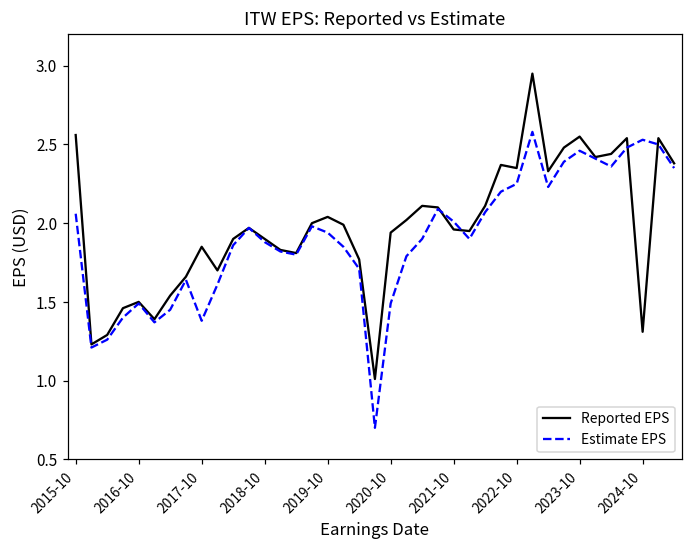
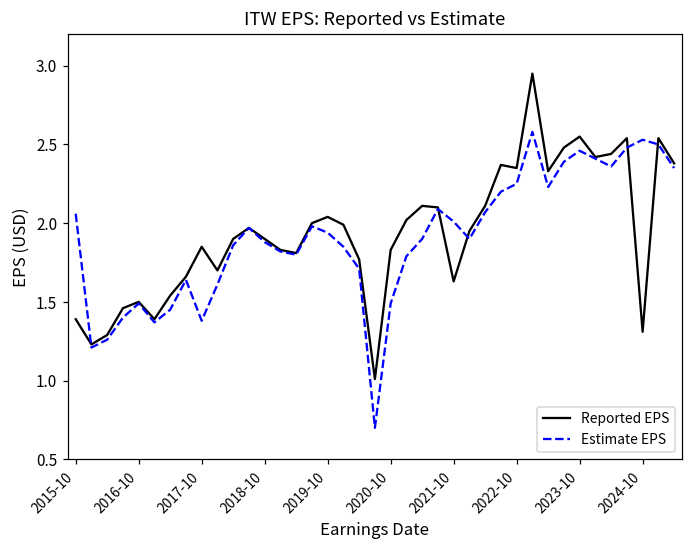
Reported EPS, 2015-10: 2.56 -> 1.39
Reported EPS, 2020-10: 1.94 -> 1.83
Reported EPS, 2021-10: 1.96 -> 1.63
